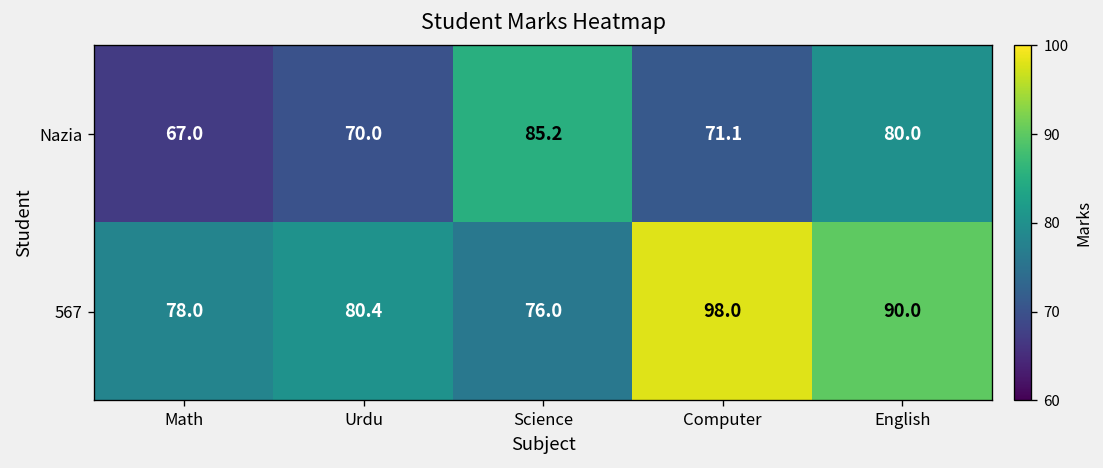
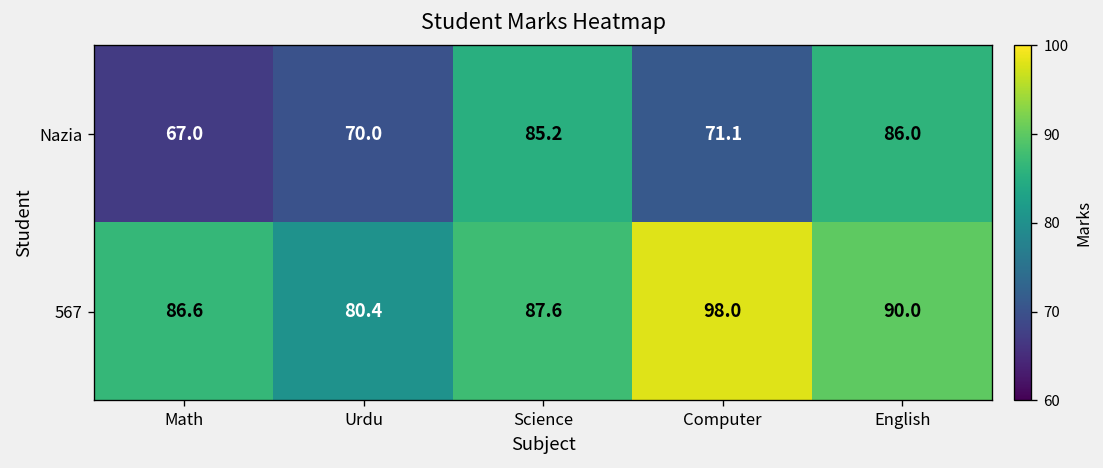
Nazia, English: 80.0 -> 86.0
567, Math: 78.0 -> 86.6
567, Science: 76.0 -> 87.6
